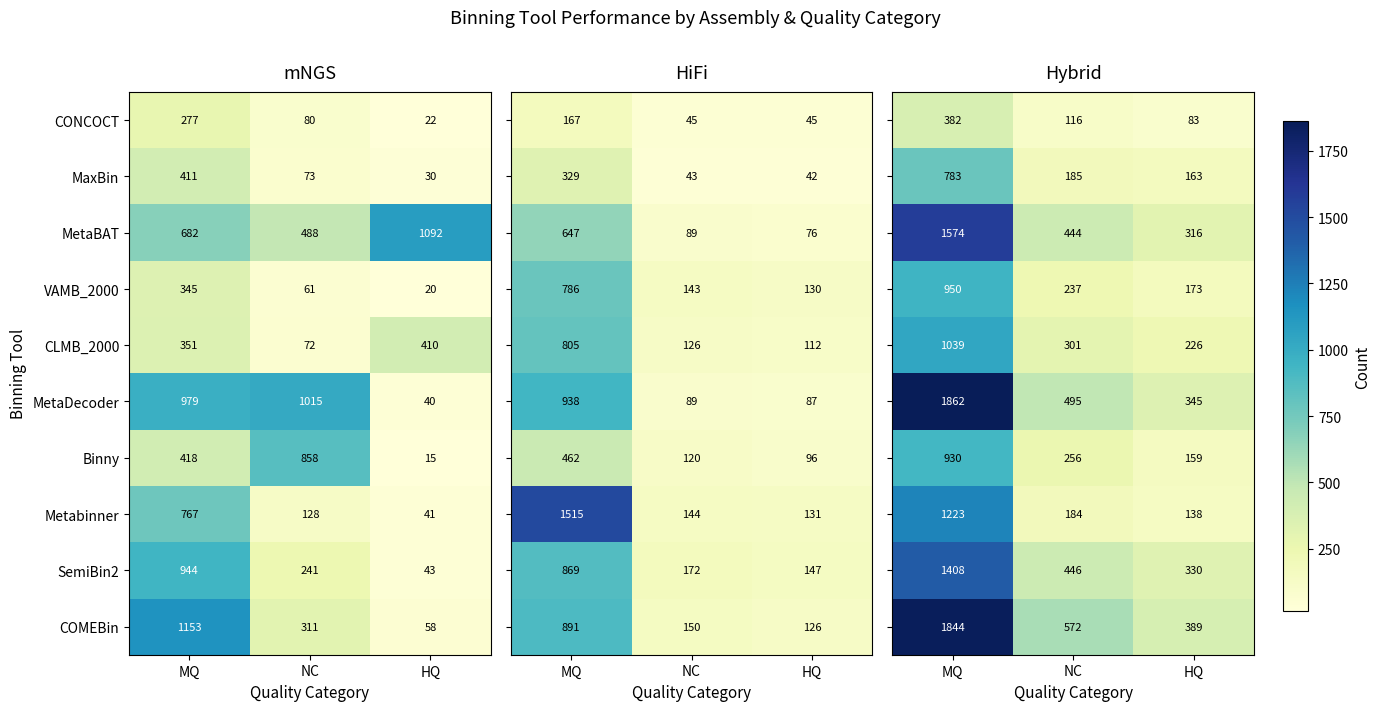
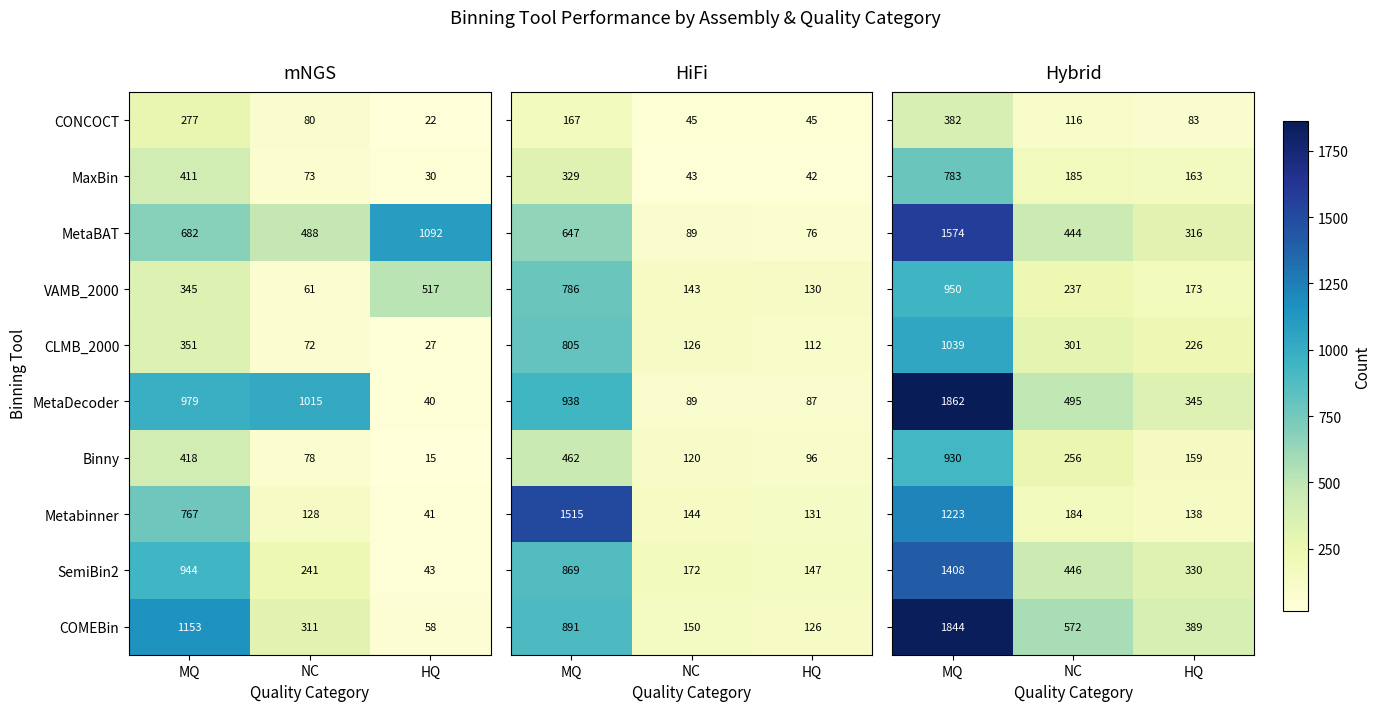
mNGS, VAMB_2000, HQ: 20 -> 517
mNGS, CLMB_2000, HQ: 410 -> 27
mNGS, Binny, NC: 858 -> 78
